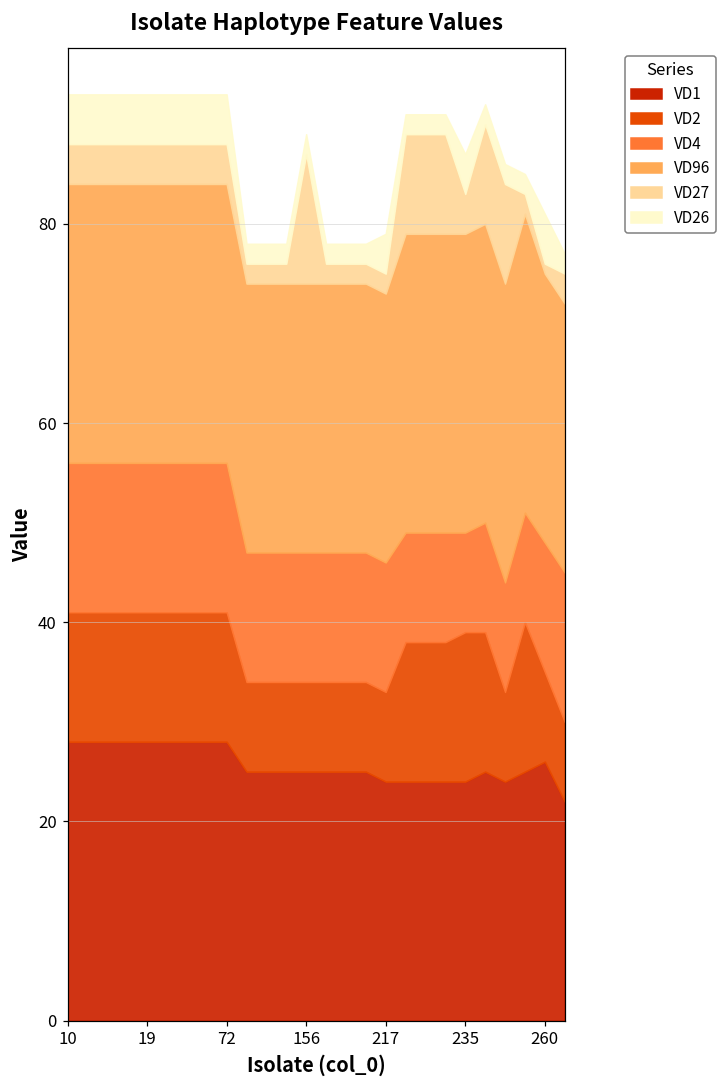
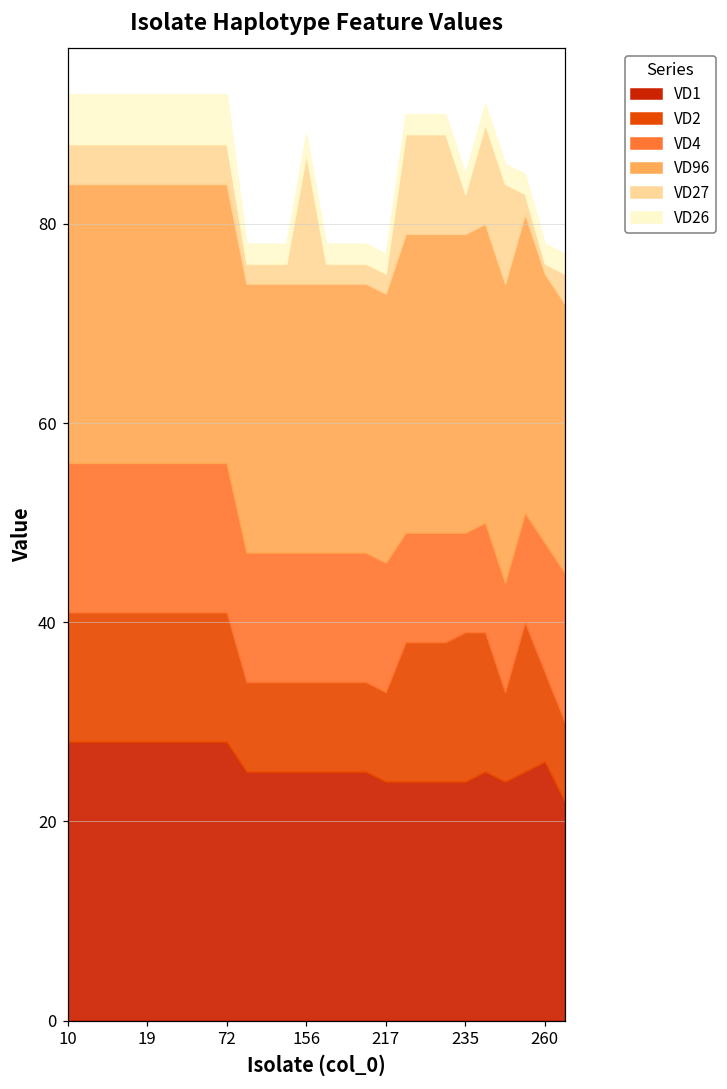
VD26, 217: 4 -> 2
VD26, 235: 4 -> 2
VD26, 260: 5 -> 2
